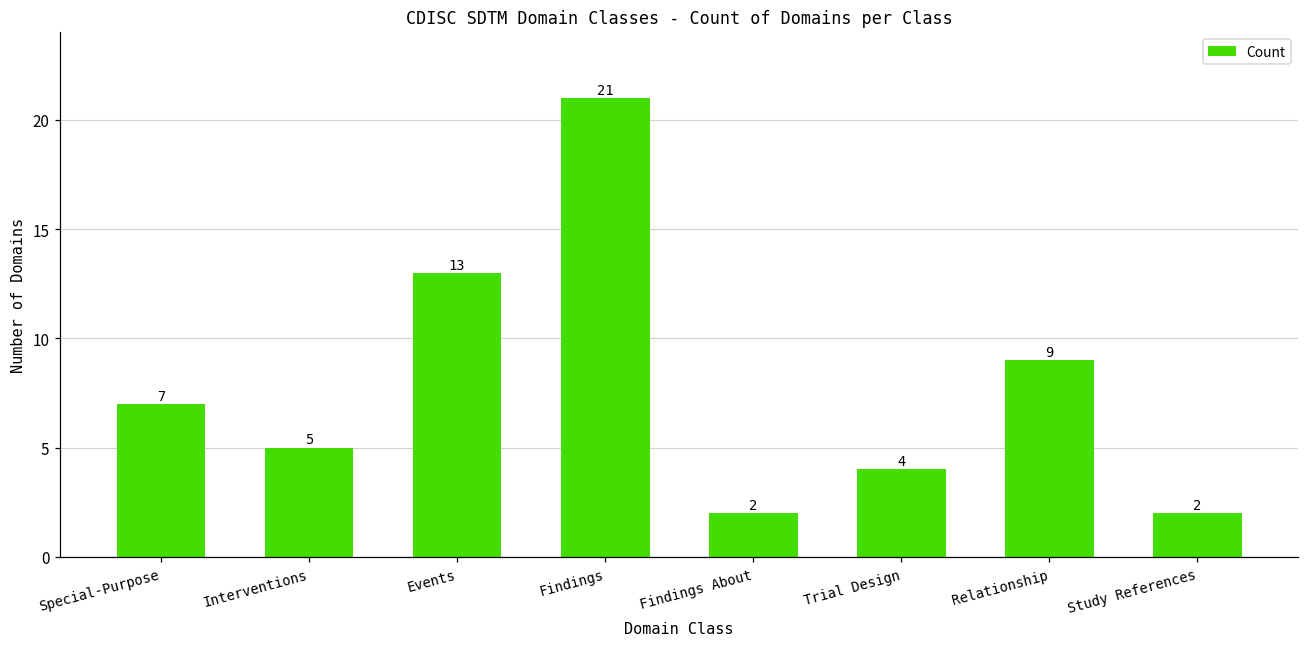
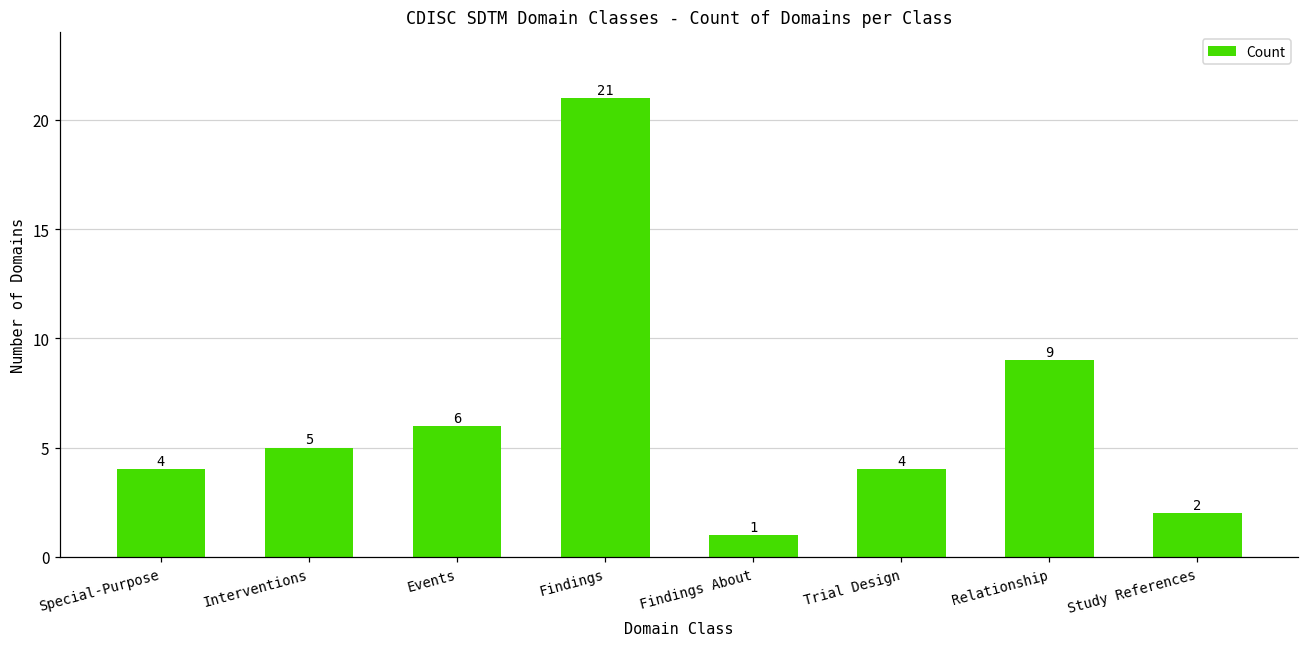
Special-Purpose: 7 -> 4
Events: 13 -> 6
Findings About: 2 -> 1
